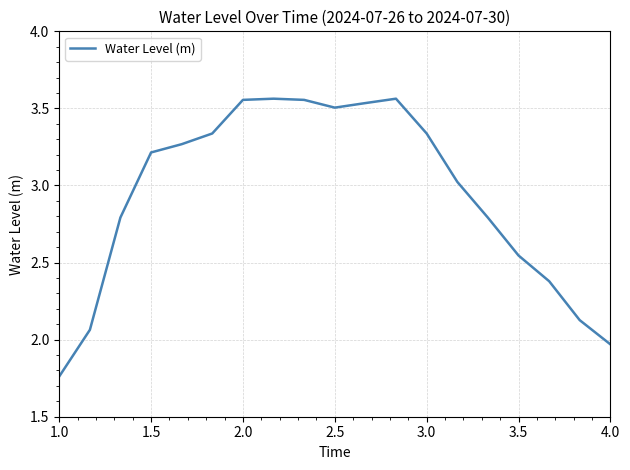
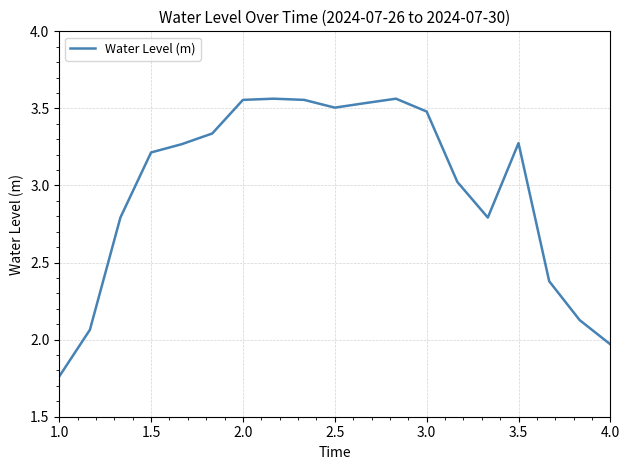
3.0: 3.34 -> 3.48
3.5: 2.55 -> 3.27
